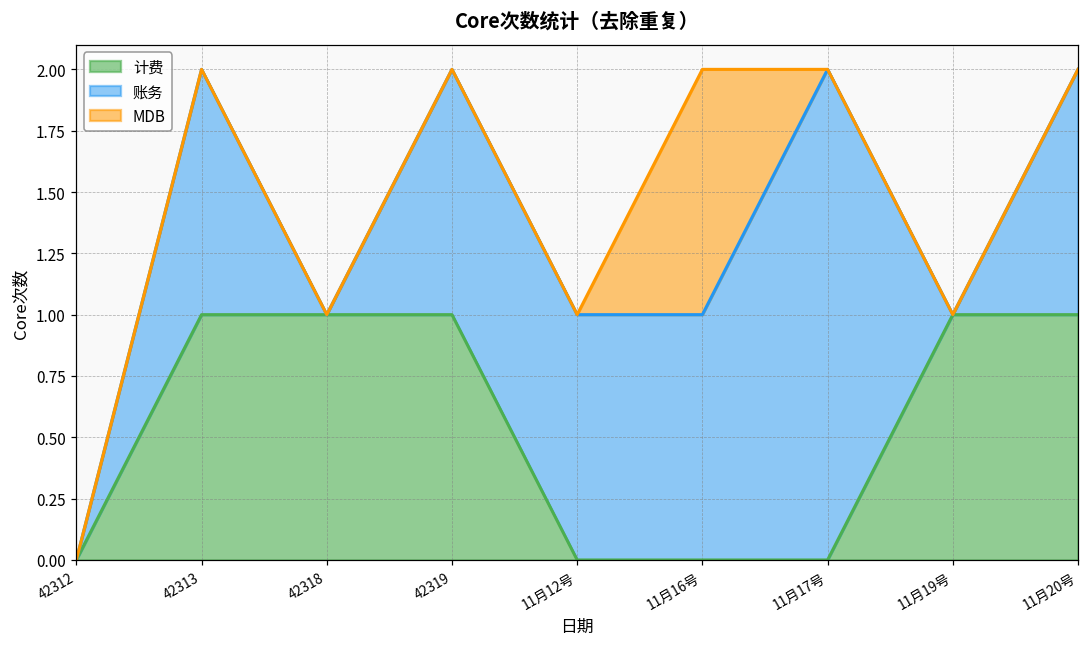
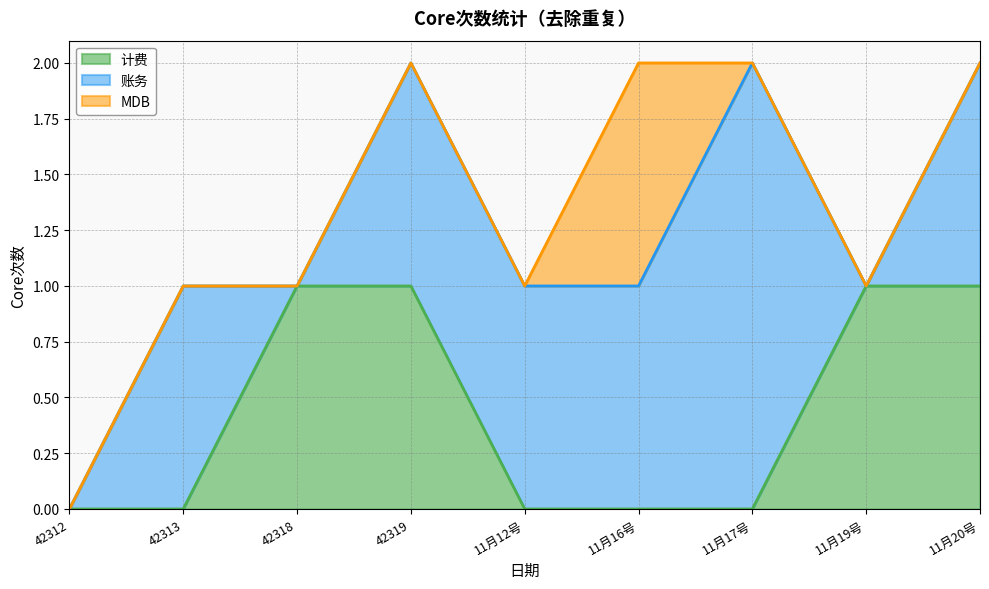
计费, 42313: 1 -> 0
